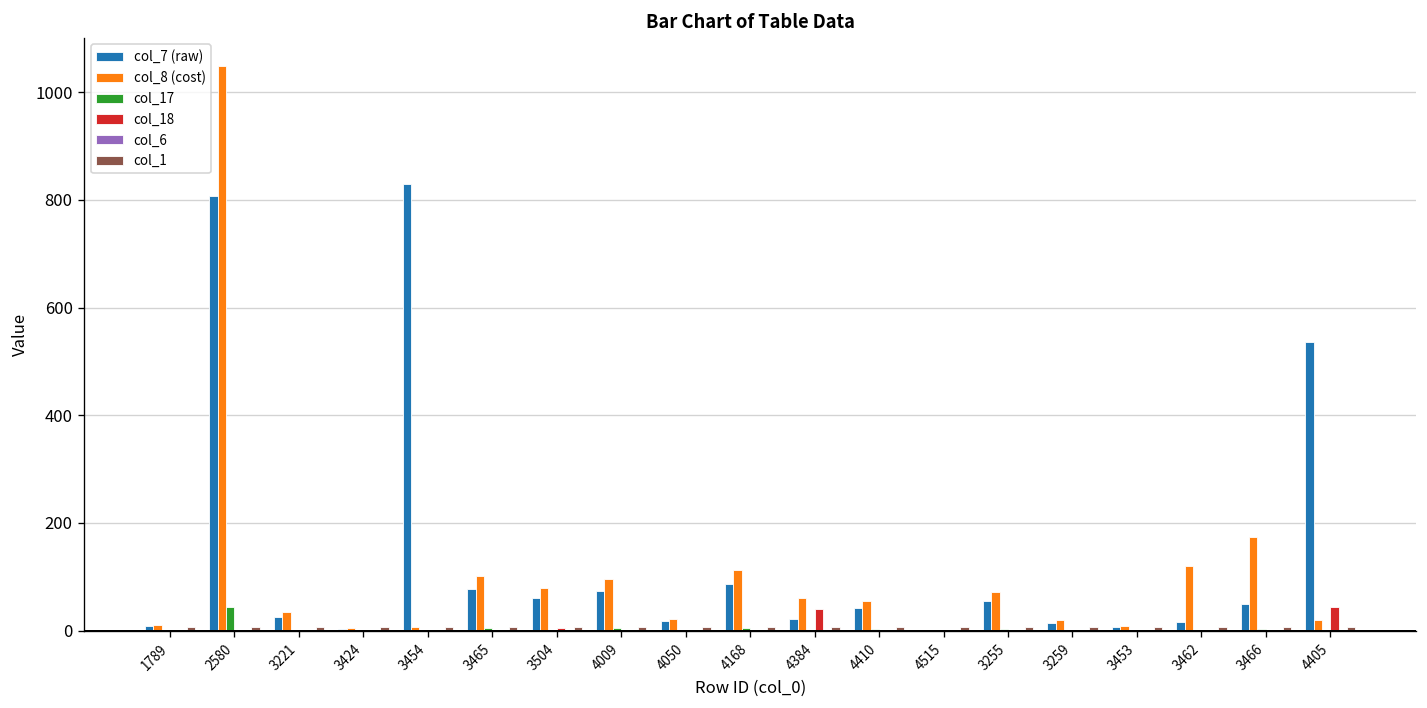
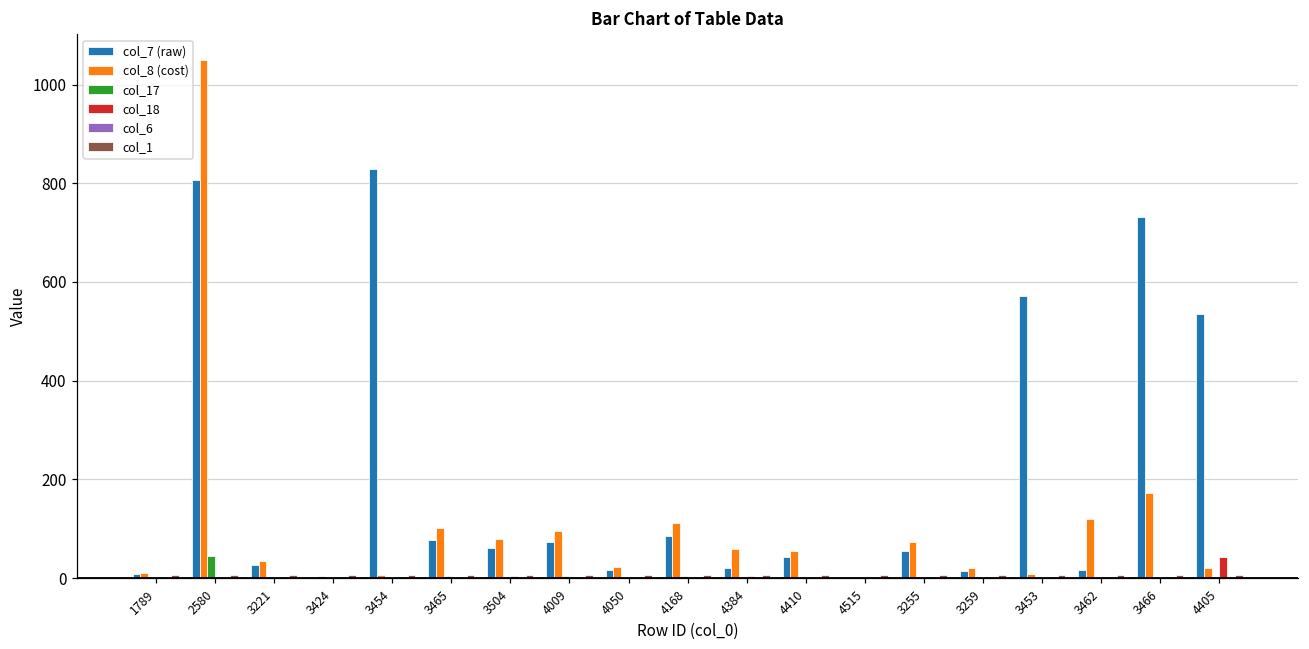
col_18, 4384: 40 -> 0
col_7 (raw), 3453: 10 -> 570
col_7 (raw), 3466: 50 -> 730
